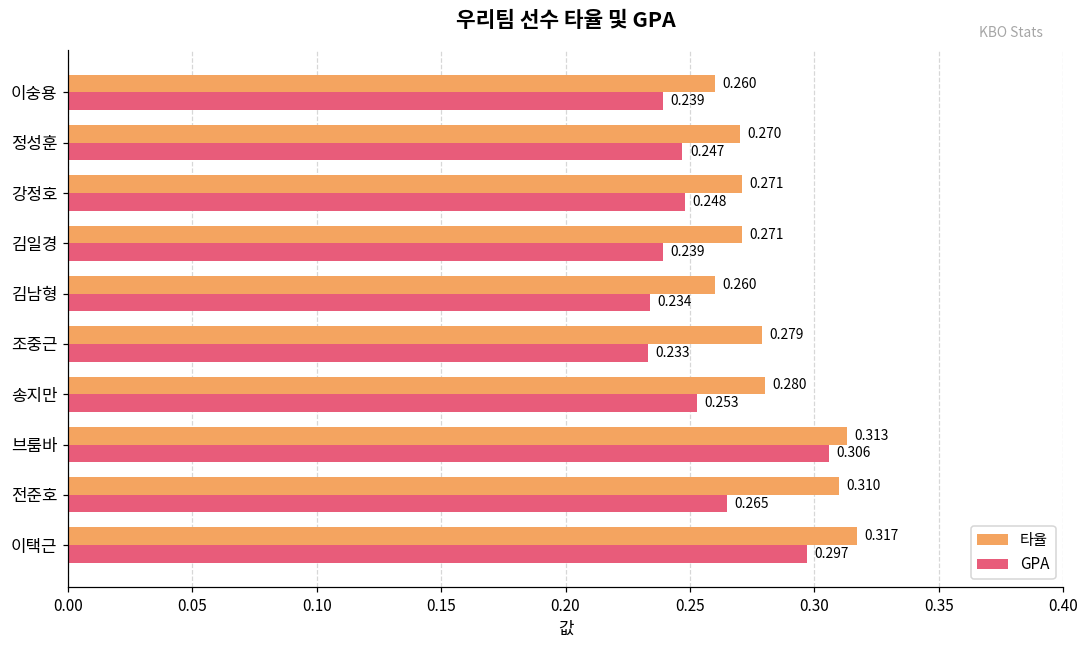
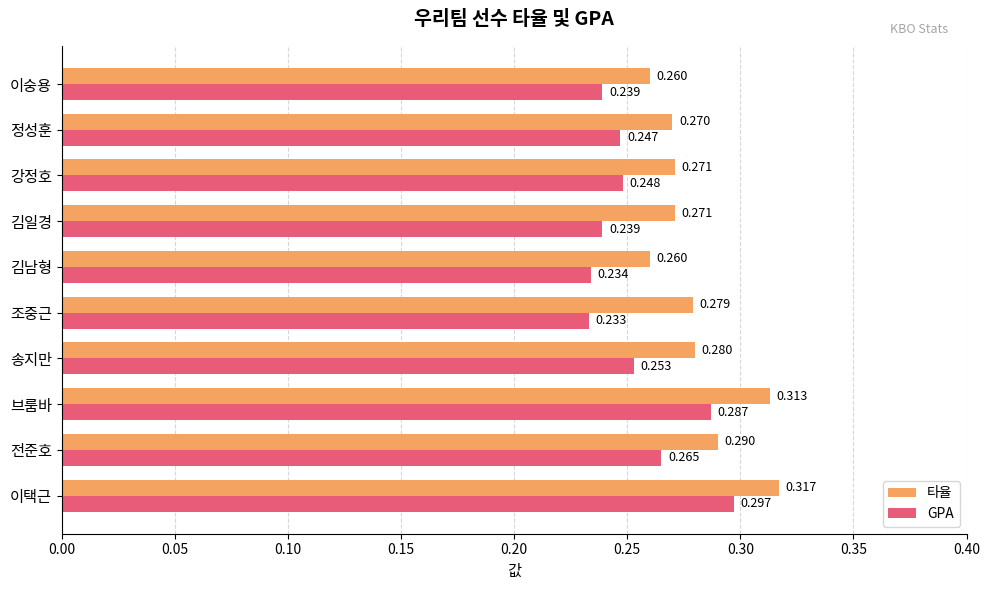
GPA, 브룸바: 0.306 -> 0.287
타율, 전준호: 0.310 -> 0.290
